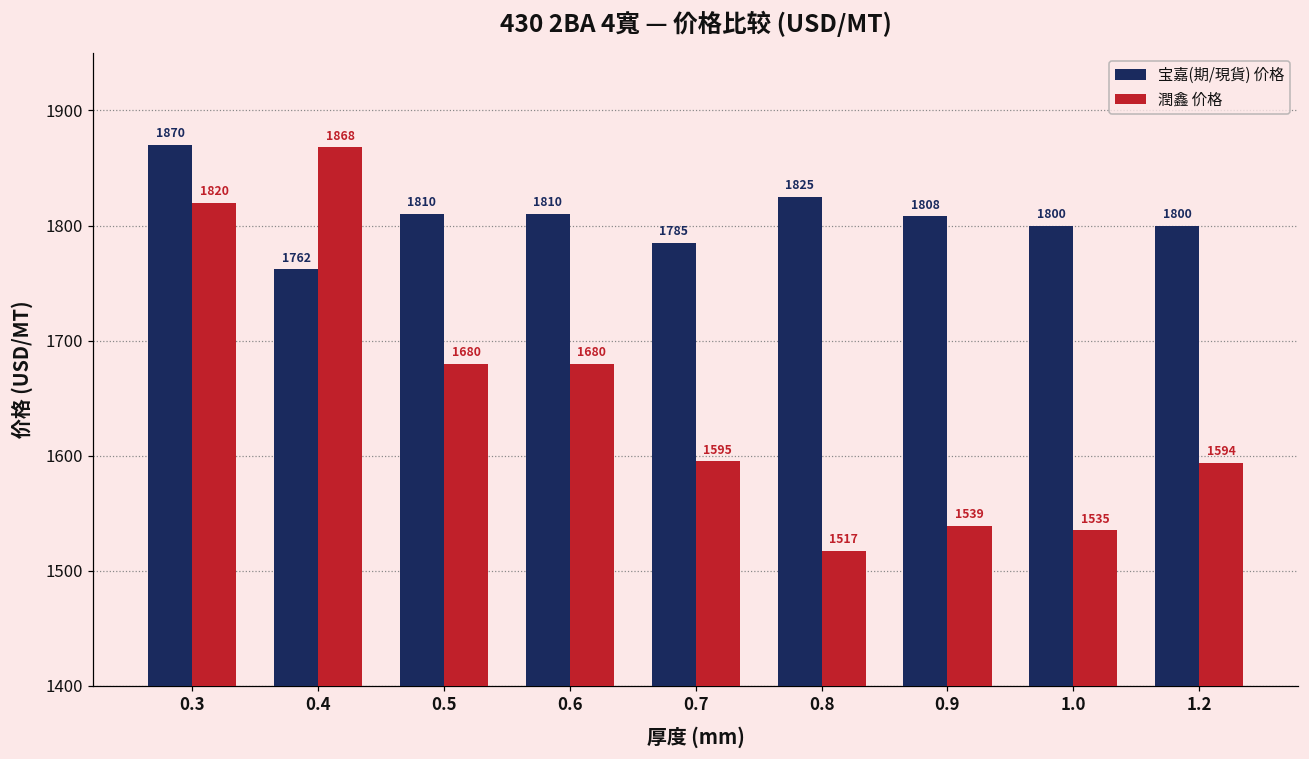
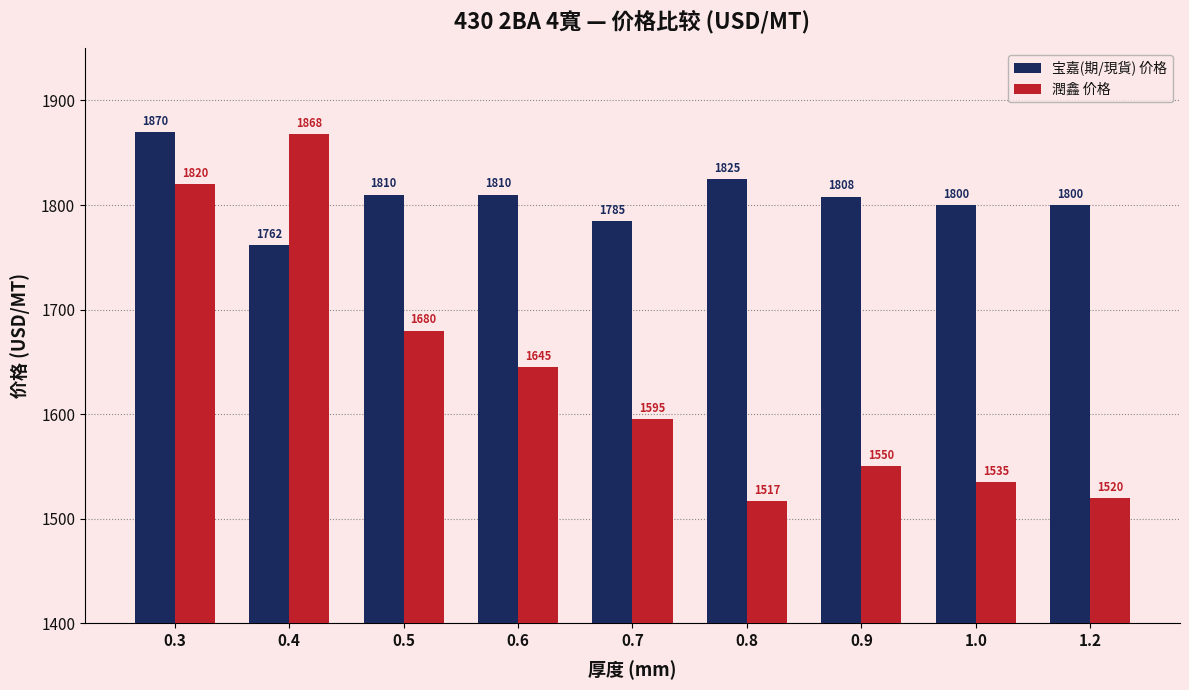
潤鑫 价格, 0.6: 1680 -> 1645
潤鑫 价格, 0.9: 1539 -> 1550
潤鑫 价格, 1.2: 1594 -> 1520
